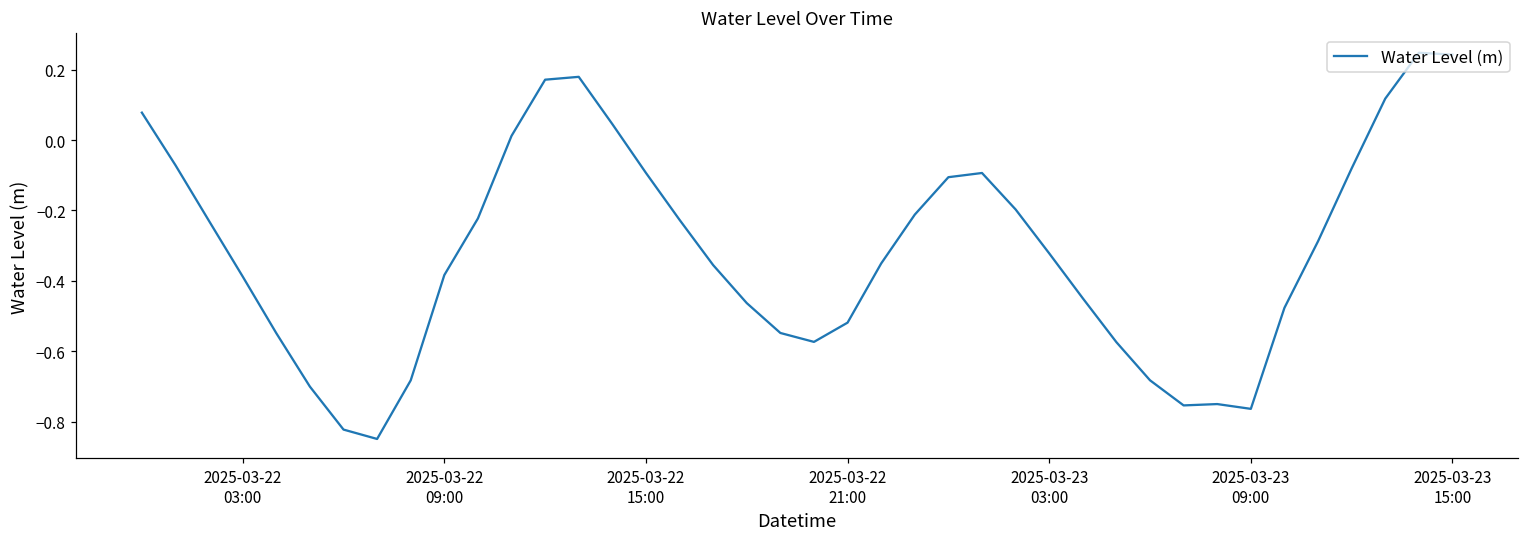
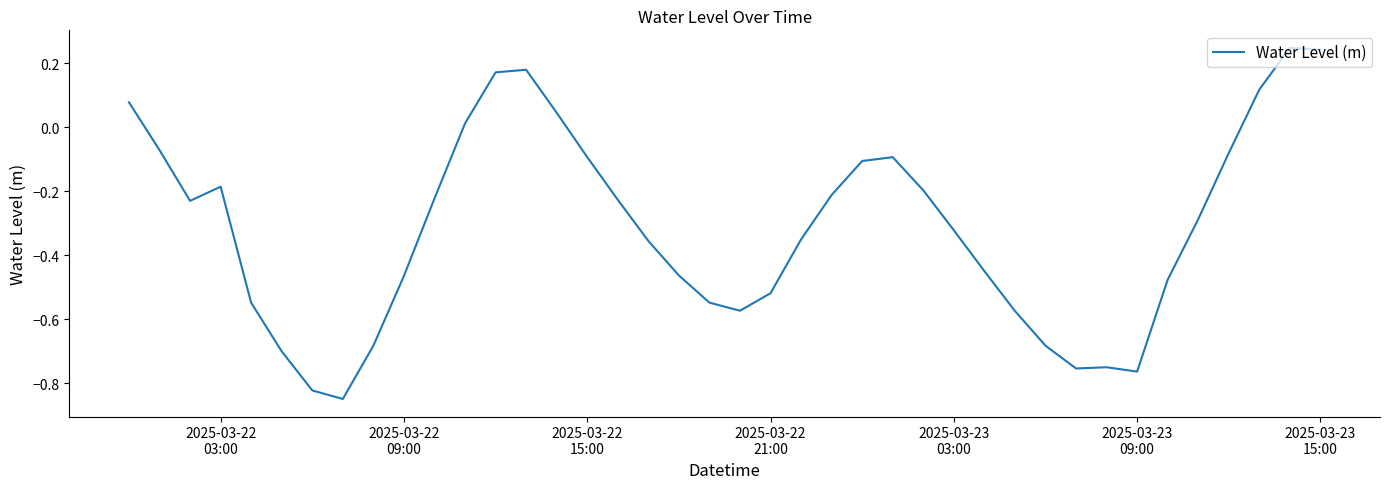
2025-03-22 03:00: -0.39 -> -0.19
2025-03-22 09:00: -0.38 -> -0.46
